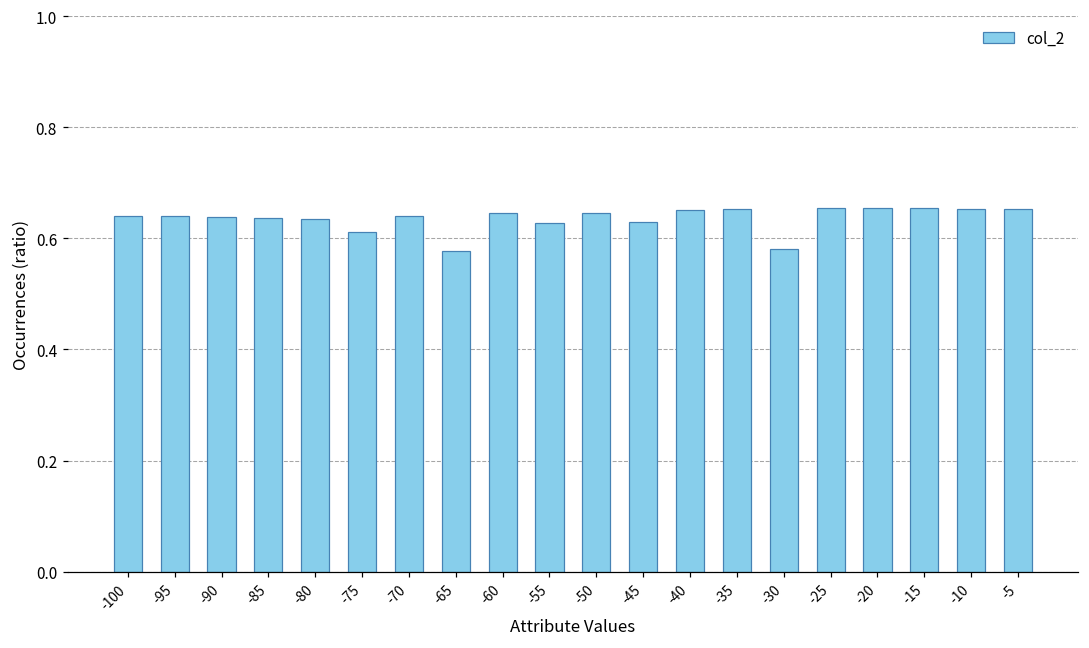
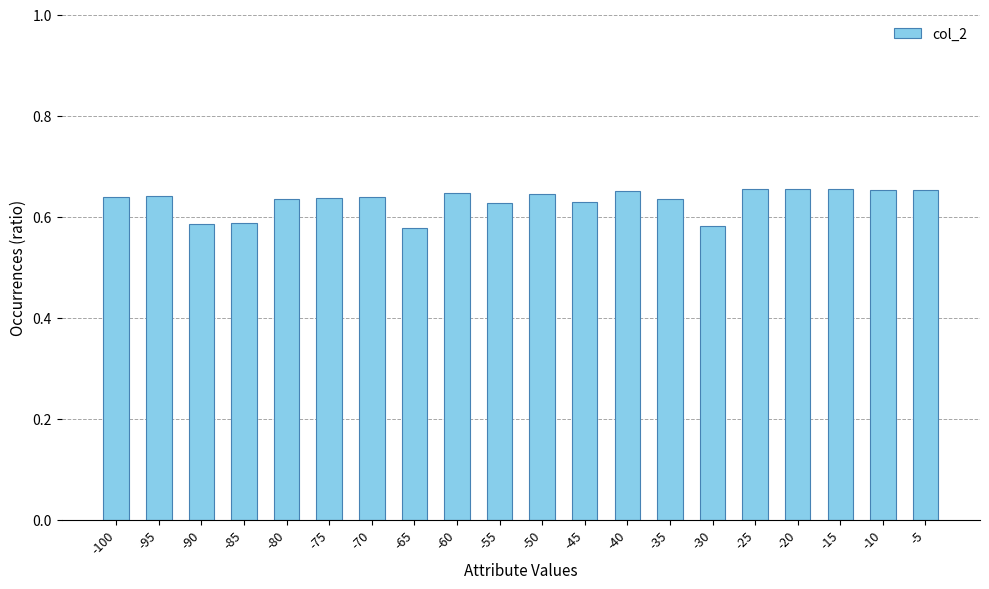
-90: 0.64 -> 0.58
-85: 0.64 -> 0.59
-75: 0.61 -> 0.64
-35: 0.65 -> 0.64
